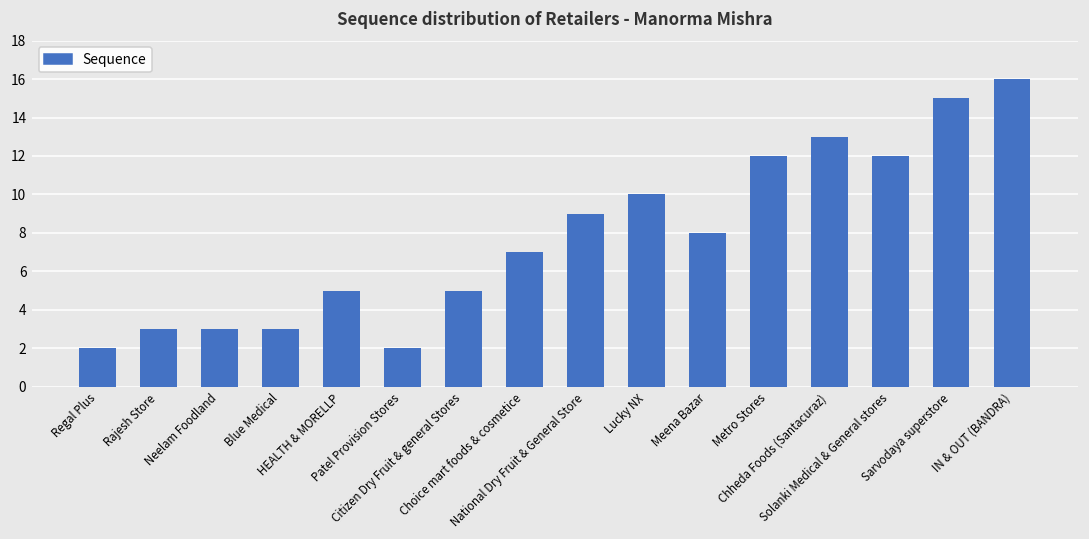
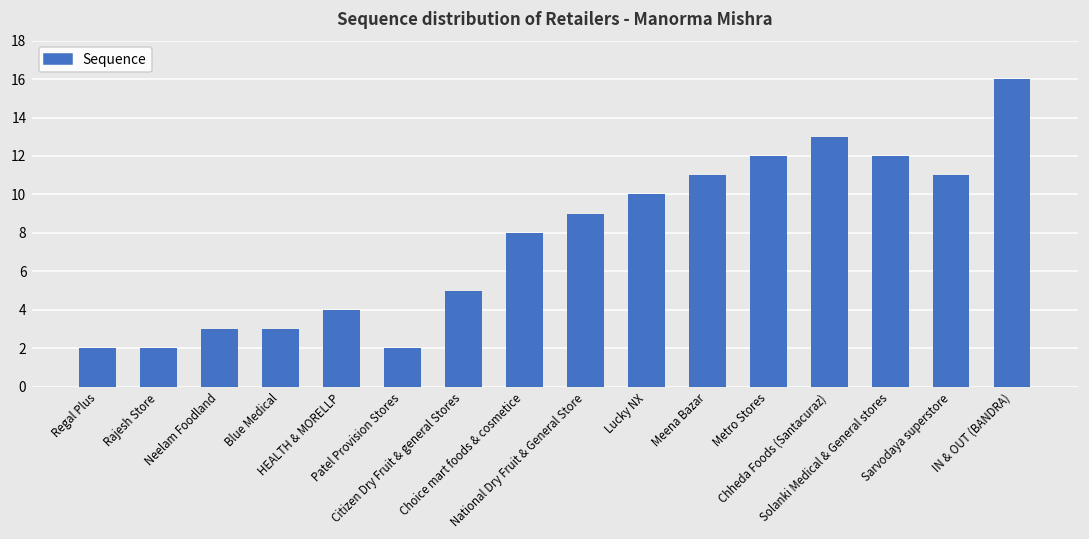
Rajesh Store: 3 -> 2
HEALTH & MORELLP: 5 -> 4
Choice mart foods & cosmetice: 7 -> 8
Meena Bazar: 8 -> 11
Sarvodaya superstore: 15 -> 11
